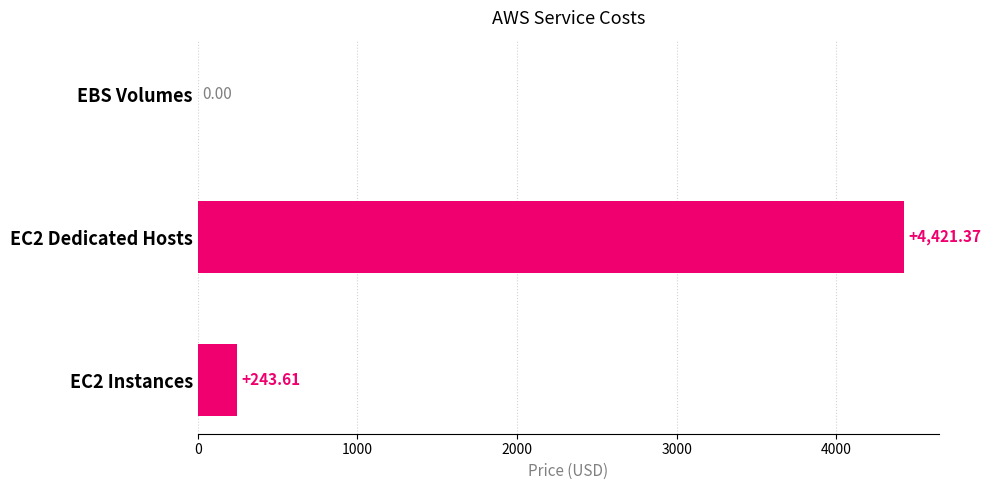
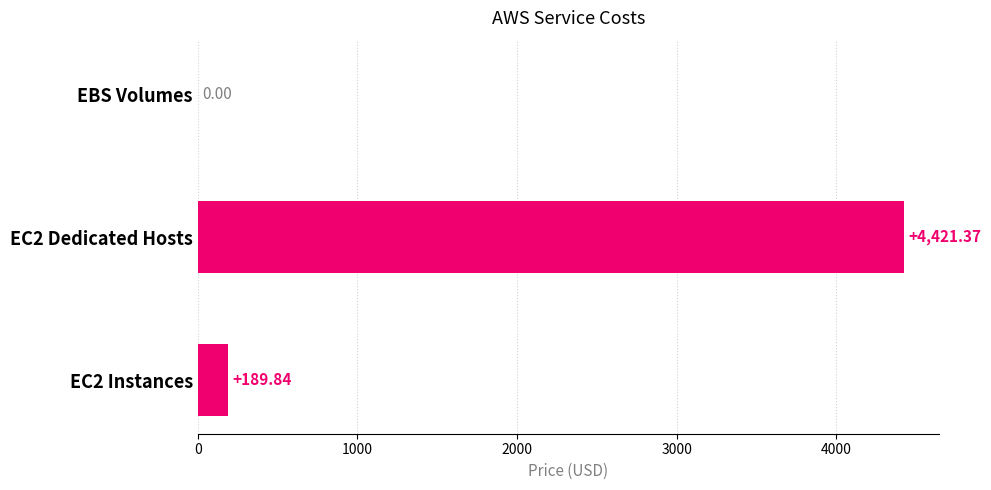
EC2 Instances: +243.61 -> +189.84
